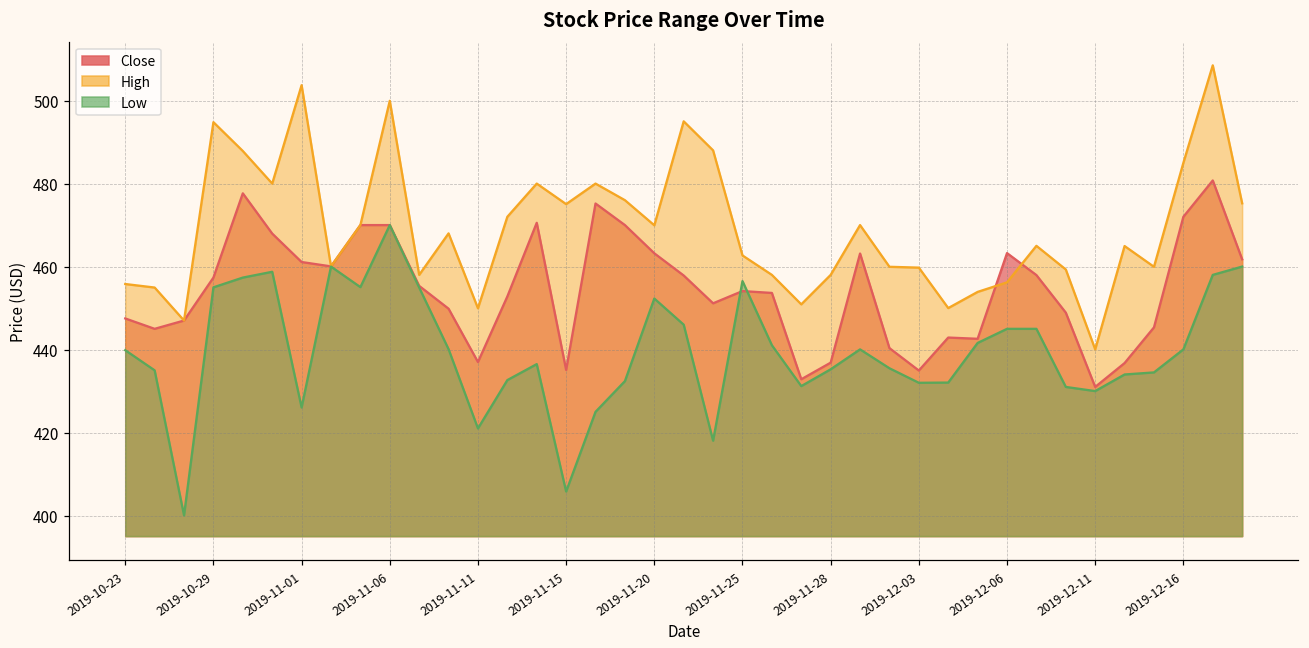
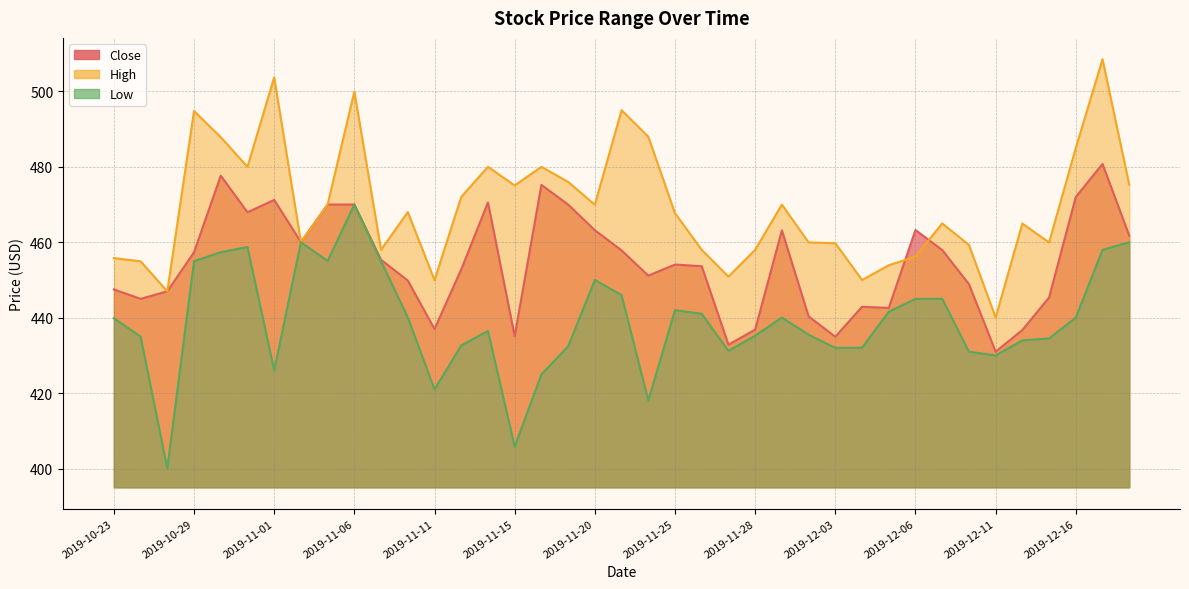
Close, 2019-11-01: 461 -> 471
Low, 2019-11-20: 452 -> 450
High, 2019-11-25: 463 -> 468
Low, 2019-11-25: 457 -> 442
